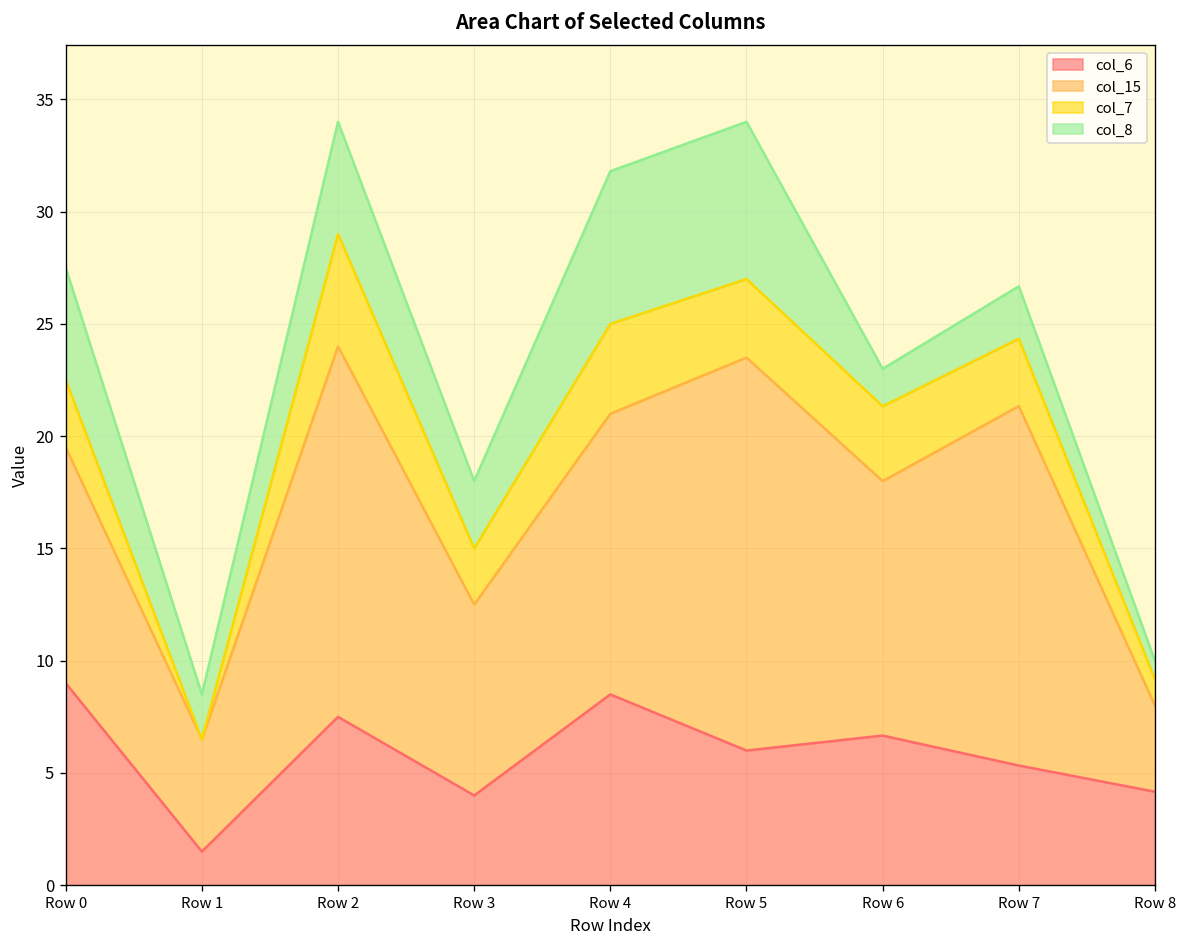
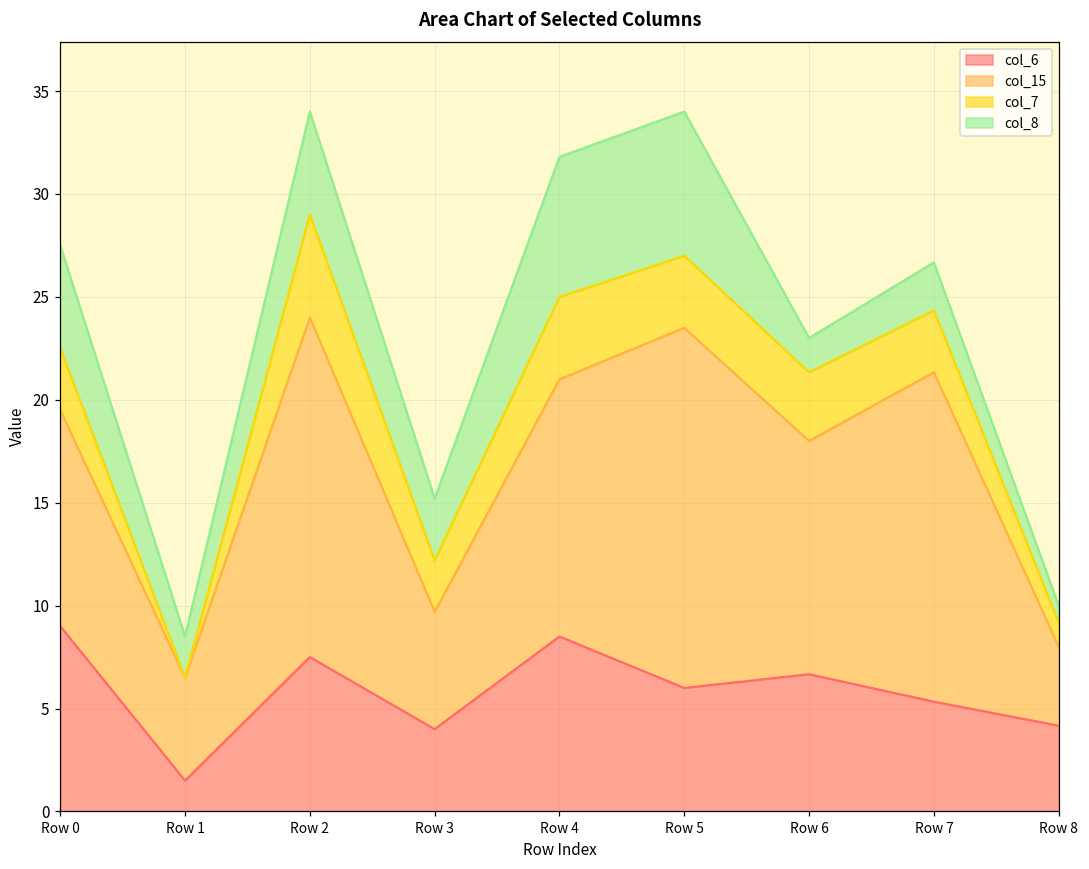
col_15, Row 3: 8.5 -> 5.7
